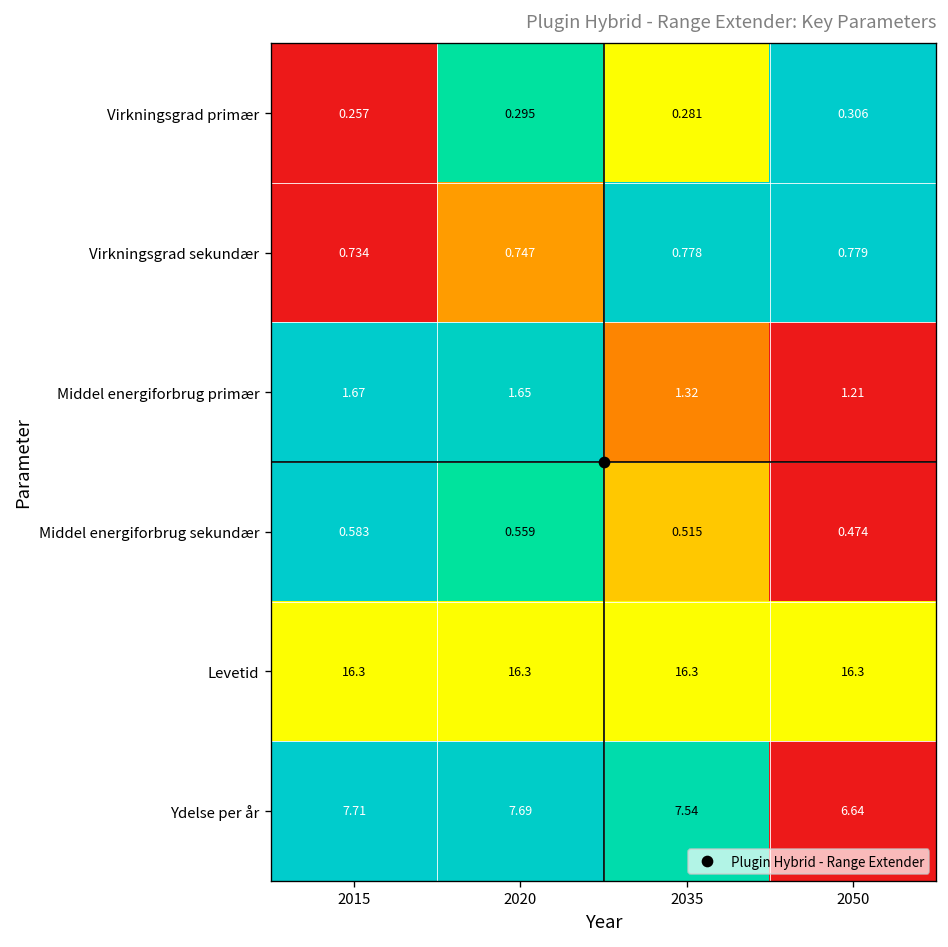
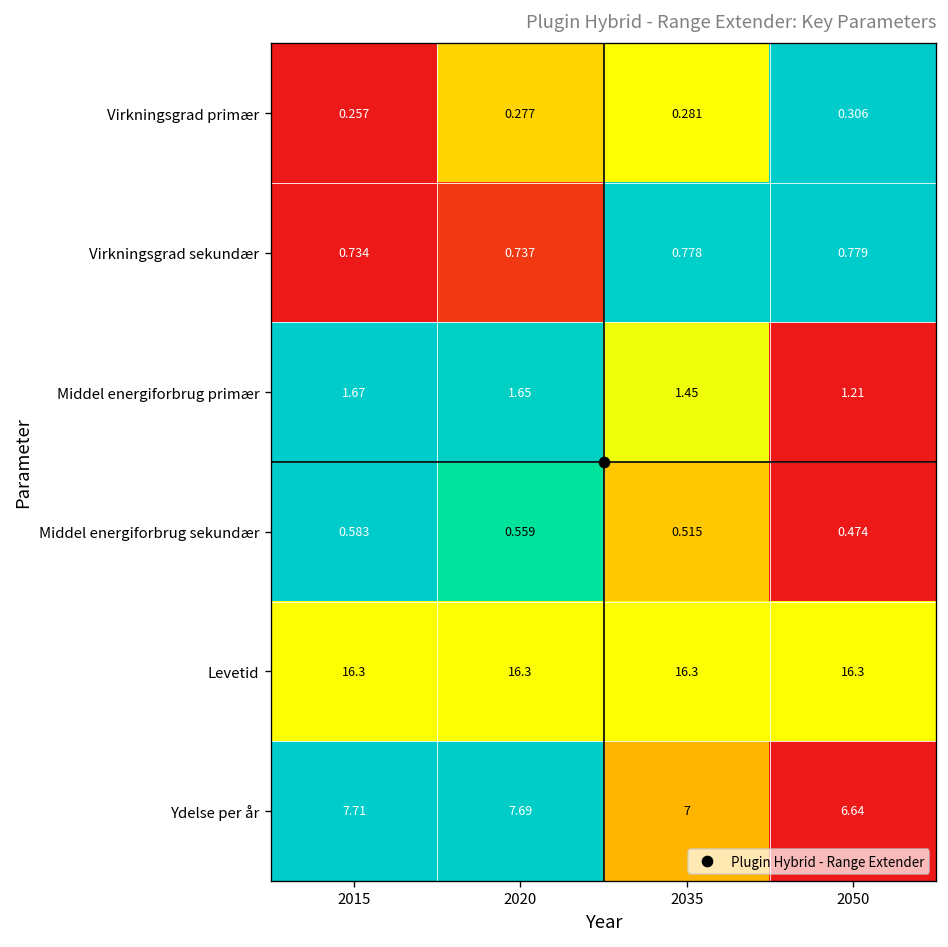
Virkningsgrad primær, 2020: 0.295 -> 0.277
Virkningsgrad sekundær, 2020: 0.747 -> 0.737
Middel energiforbrug primær, 2035: 1.32 -> 1.45
Ydelse per år, 2035: 7.54 -> 7
